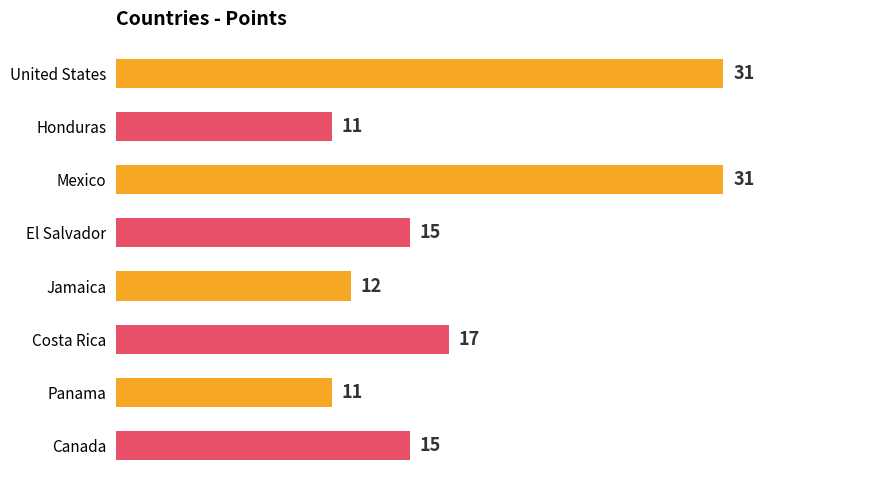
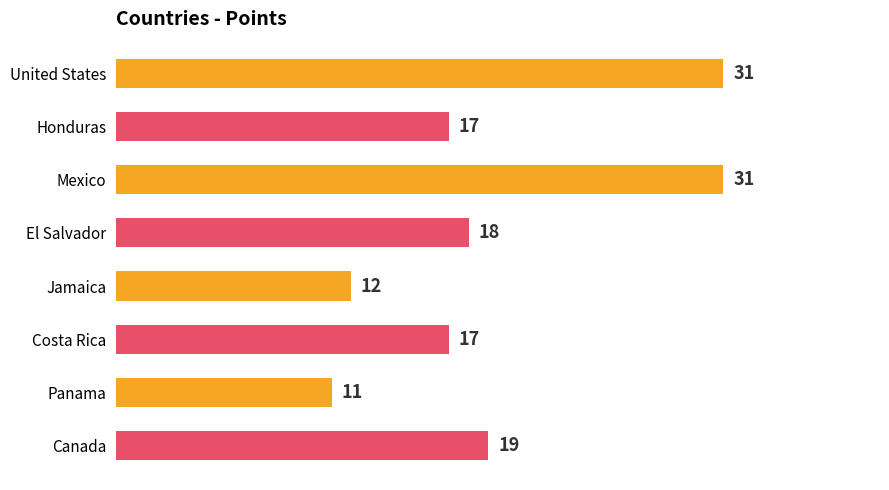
Honduras: 11 -> 17
El Salvador: 15 -> 18
Canada: 15 -> 19
